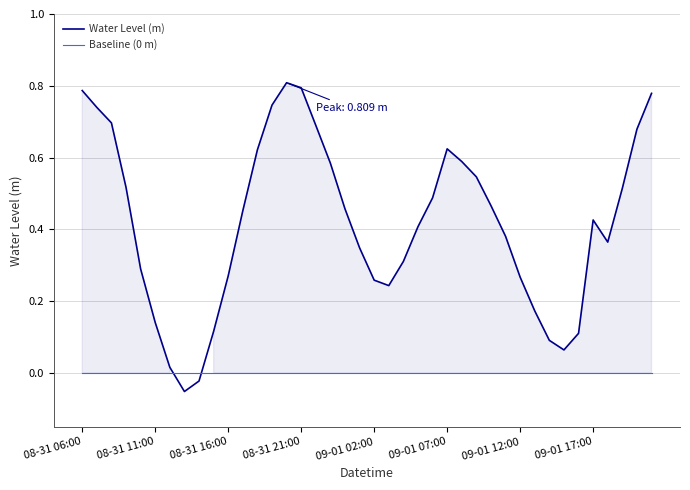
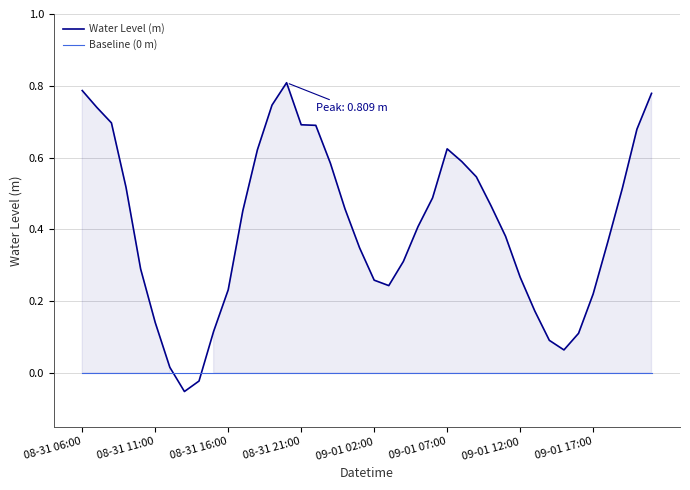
Water Level (m), 08-31 16:00: 0.27 -> 0.23
Water Level (m), 08-31 21:00: 0.79 -> 0.69
Water Level (m), 09-01 17:00: 0.43 -> 0.22
